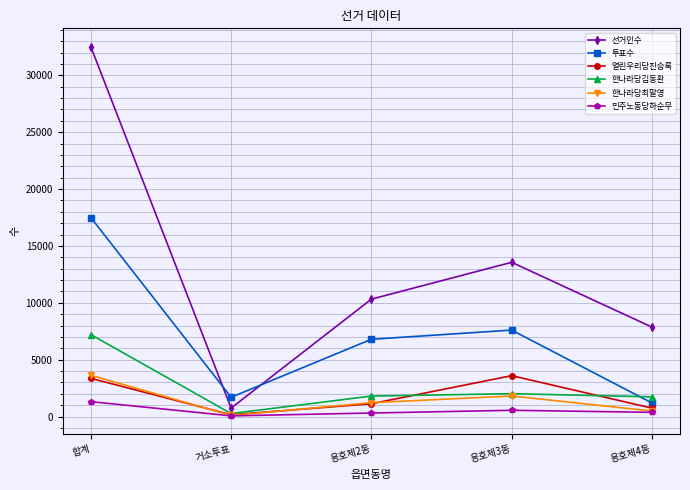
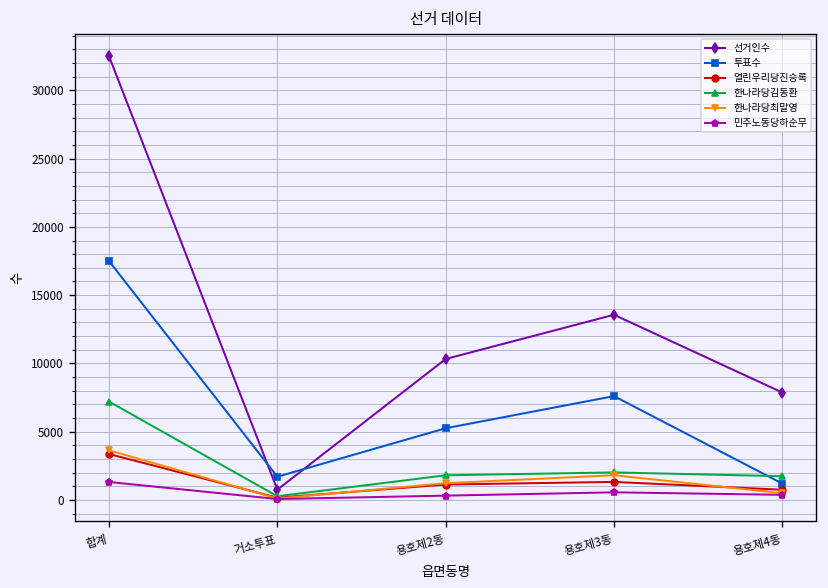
투표수, 용호제2동: 6800 -> 5300
열린우리당진승록, 용호제3동: 3600 -> 1300
